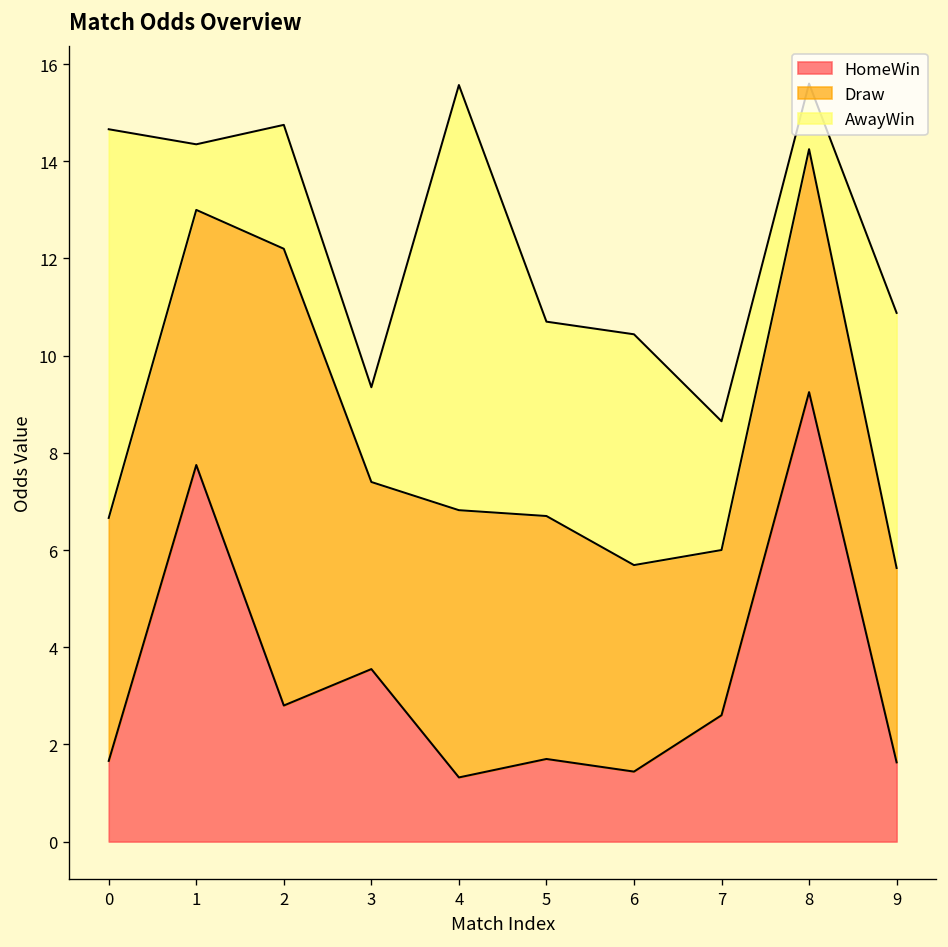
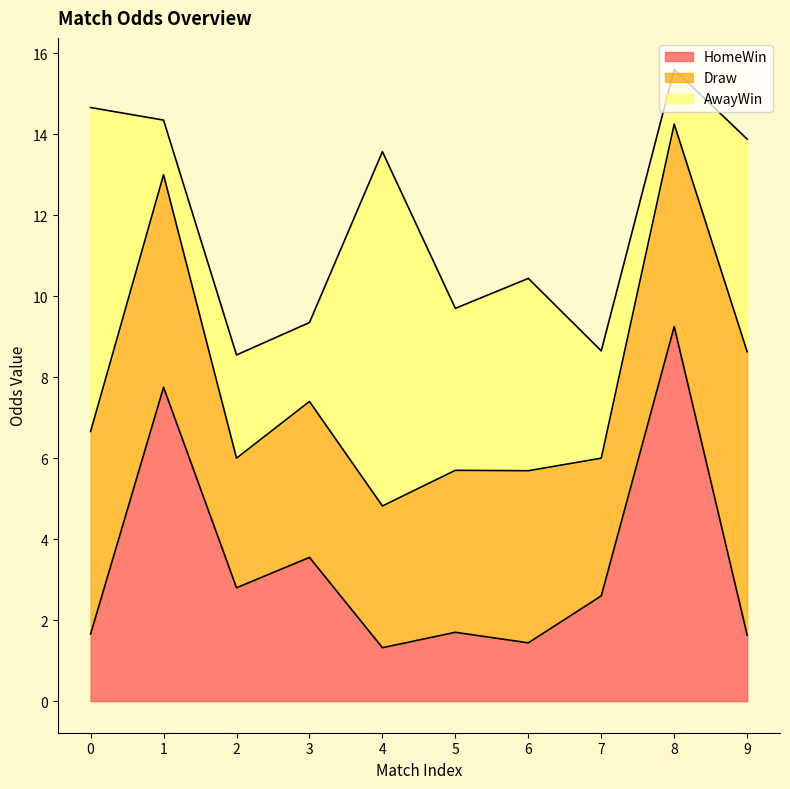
Draw, 2: 9.4 -> 3.2
Draw, 4: 5.5 -> 3.5
Draw, 5: 5 -> 4
Draw, 9: 4 -> 7
